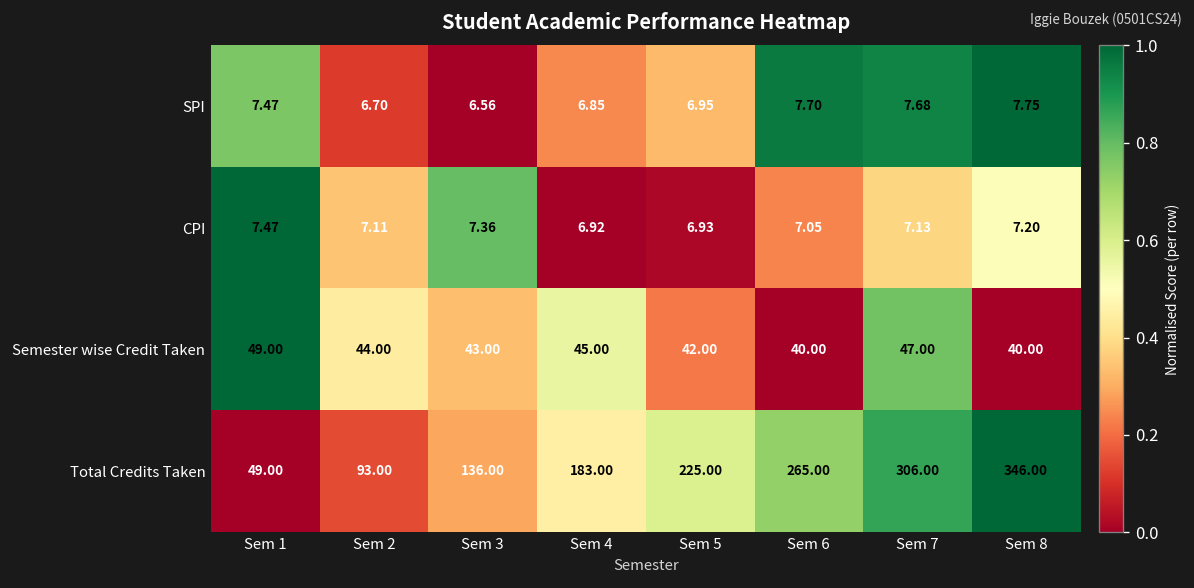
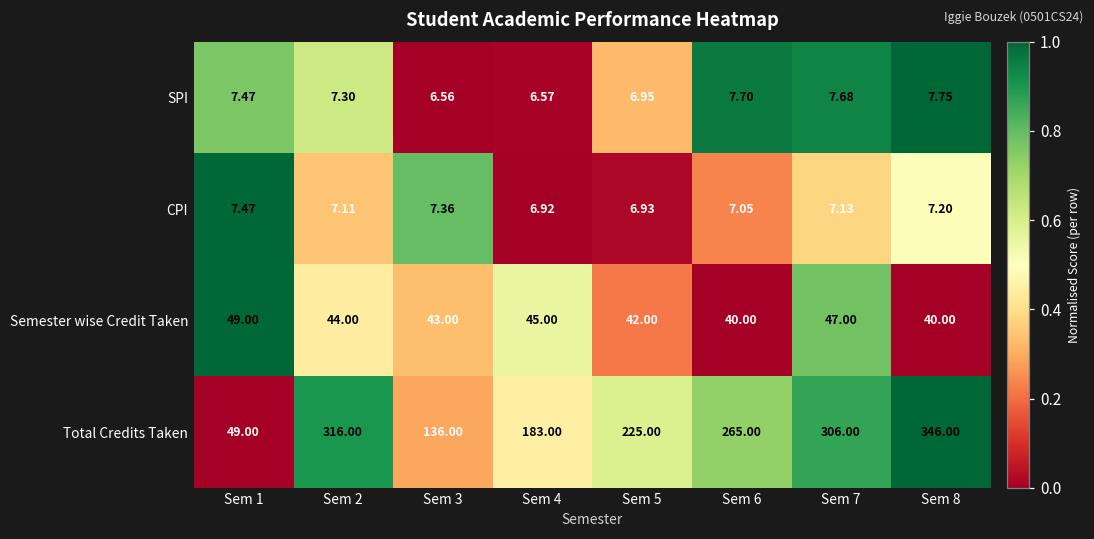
SPI, Sem 2: 6.70 -> 7.30
SPI, Sem 4: 6.85 -> 6.57
Total Credits Taken, Sem 2: 93.00 -> 316.00
